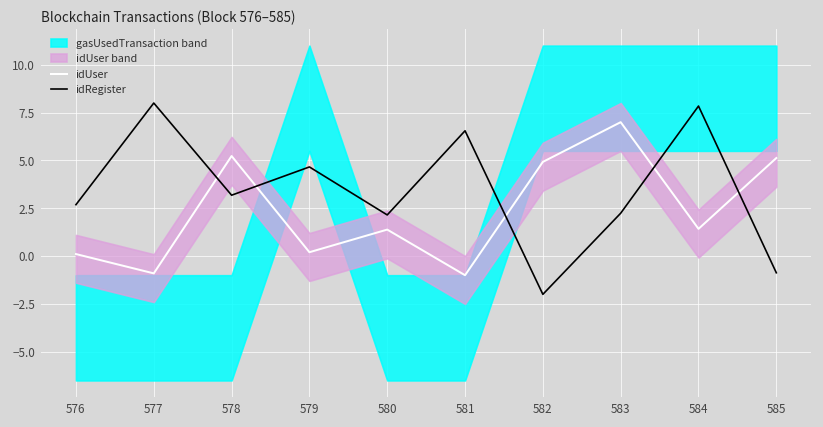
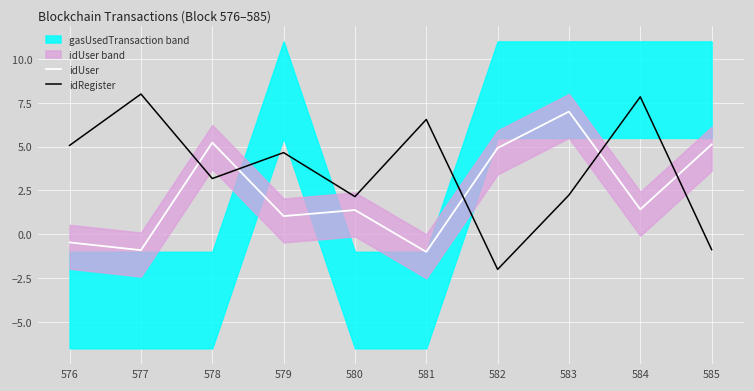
idUser, 576: 0.1 -> -0.5
idRegister, 576: 2.7 -> 5.1
idUser, 579: 0.2 -> 1.0
